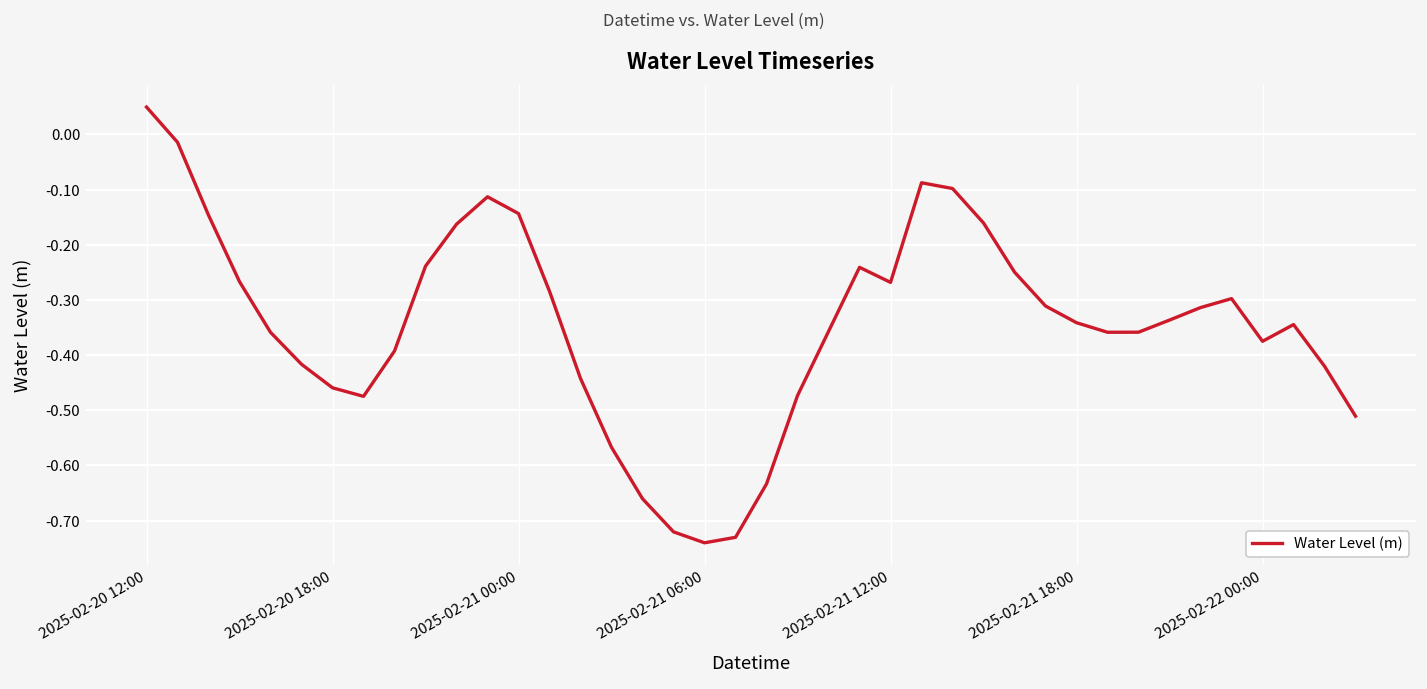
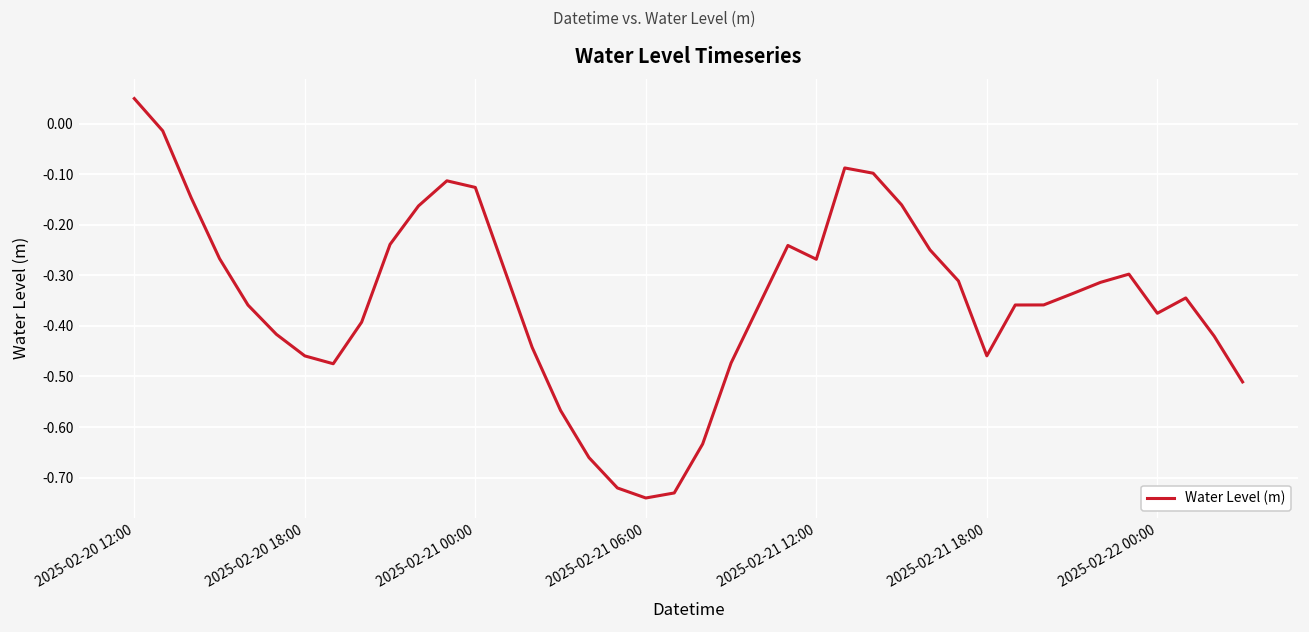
2025-02-21 00:00: -0.14 -> -0.13
2025-02-21 18:00: -0.34 -> -0.46
